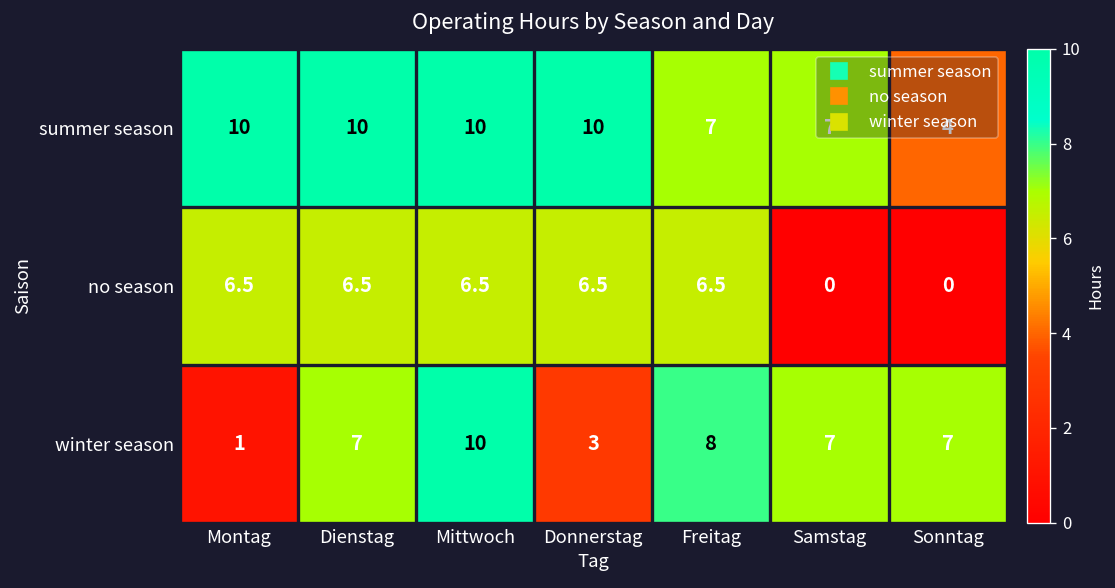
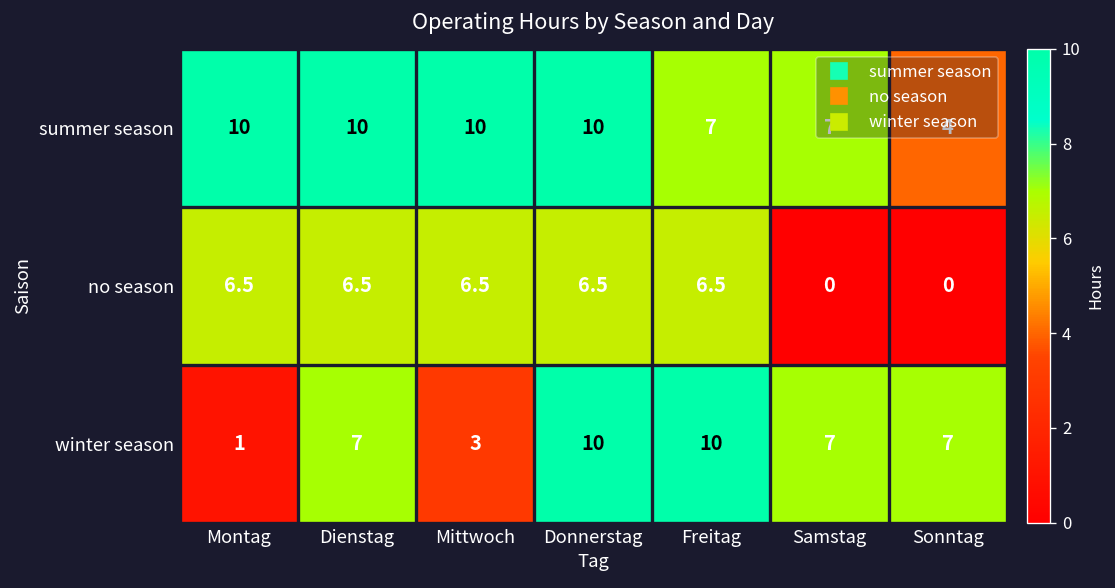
winter season, Mittwoch: 10 -> 3
winter season, Donnerstag: 3 -> 10
winter season, Freitag: 8 -> 10
